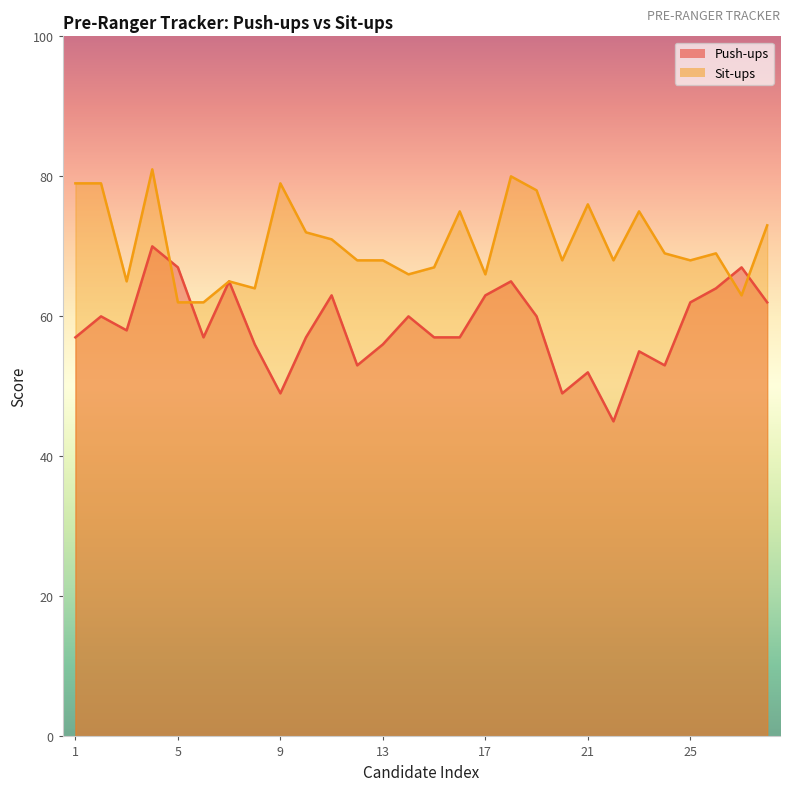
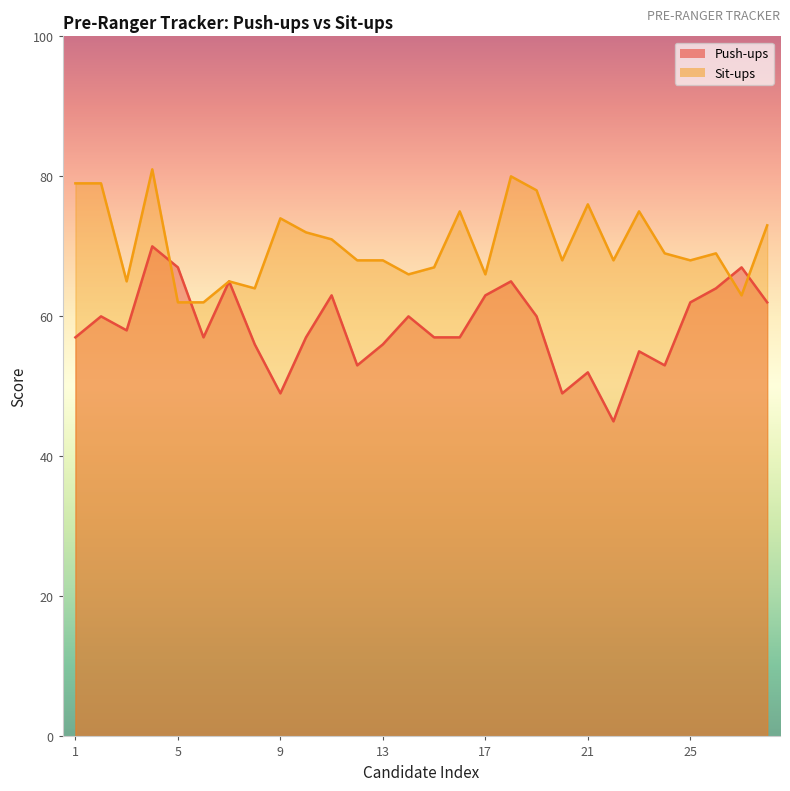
Sit-ups, 9: 79 -> 74
